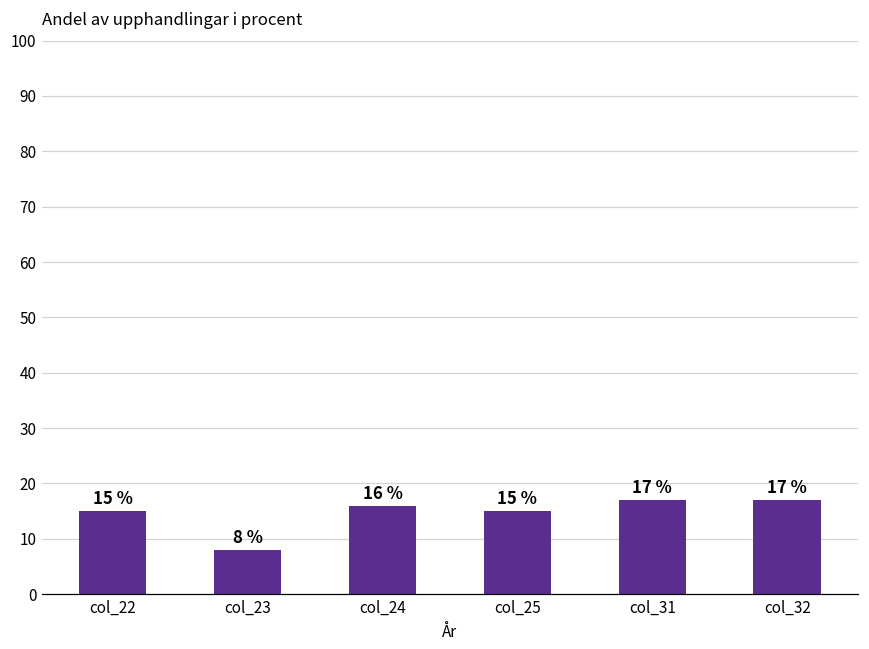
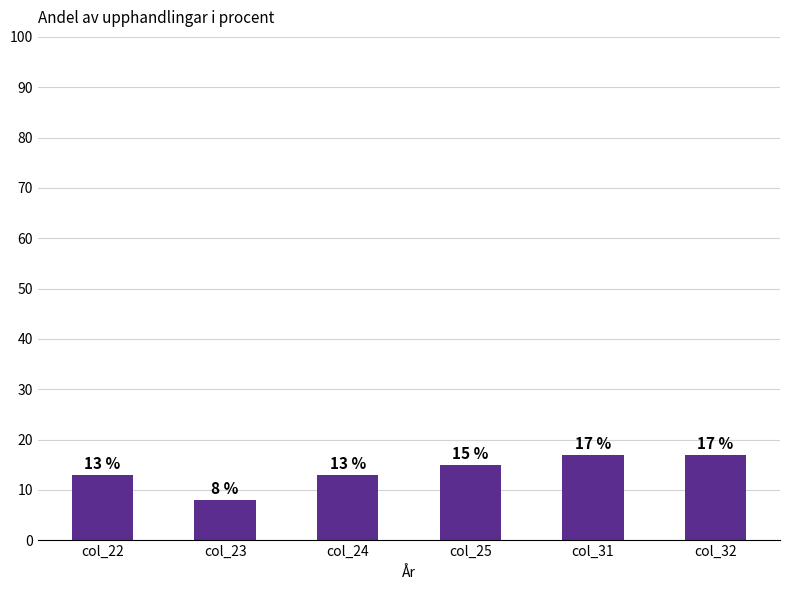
col_22: 15 % -> 13 %
col_24: 16 % -> 13 %
